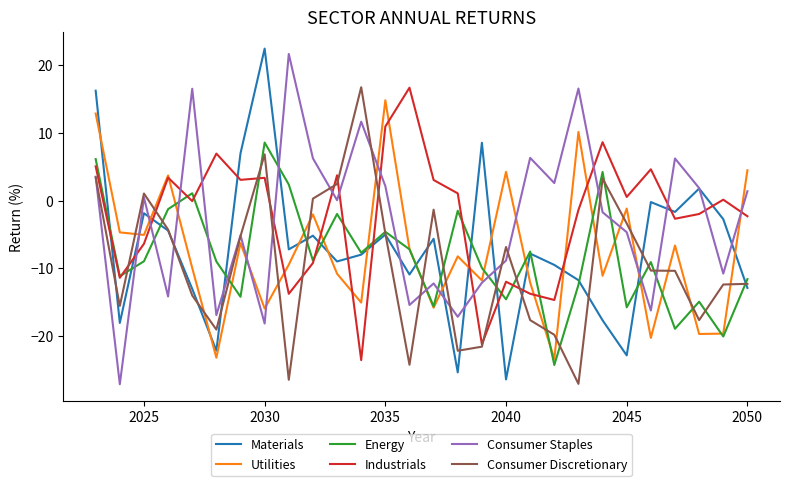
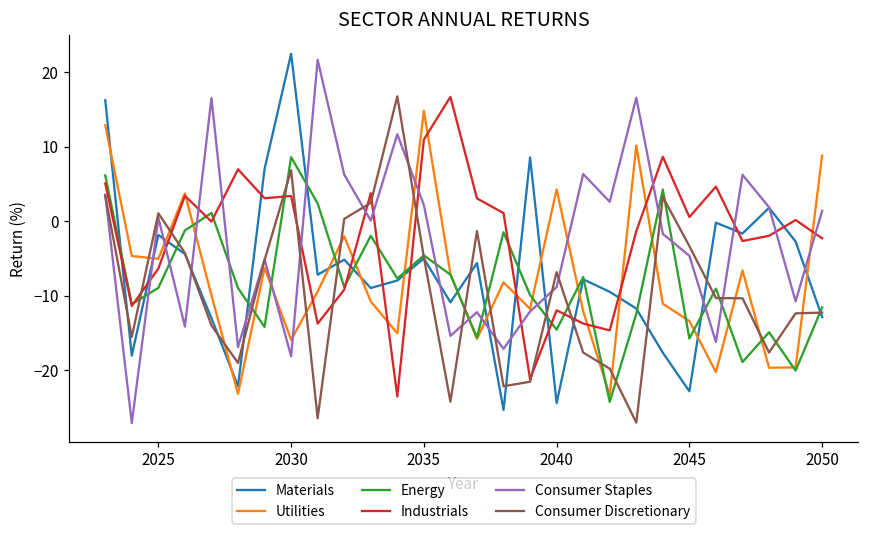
Materials, 2040: -26 -> -24
Utilities, 2045: -1 -> -13
Utilities, 2050: 4 -> 9
